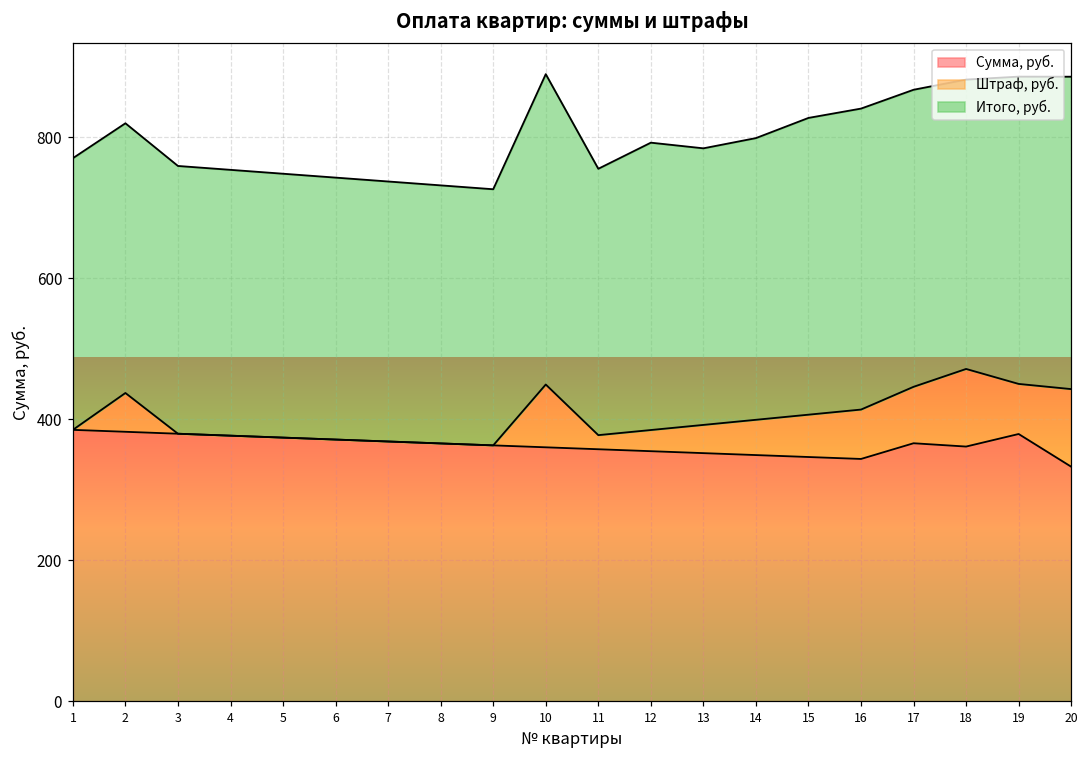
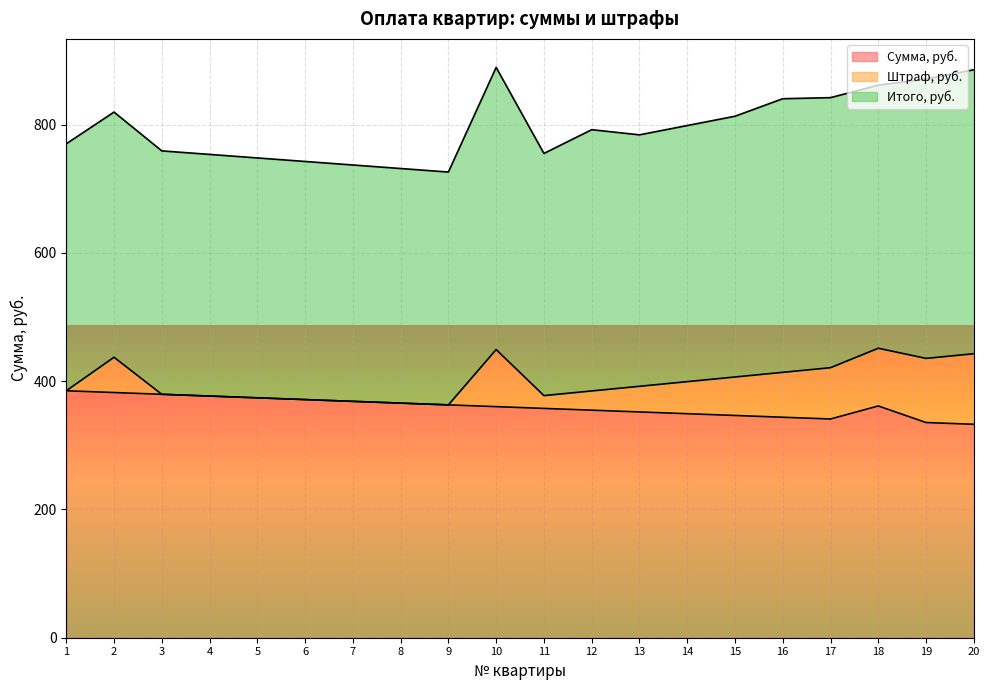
Итого, руб., 15: 420 -> 410
Сумма, руб., 17: 370 -> 340
Штраф, руб., 18: 110 -> 90
Сумма, руб., 19: 380 -> 340
Штраф, руб., 19: 70 -> 100
